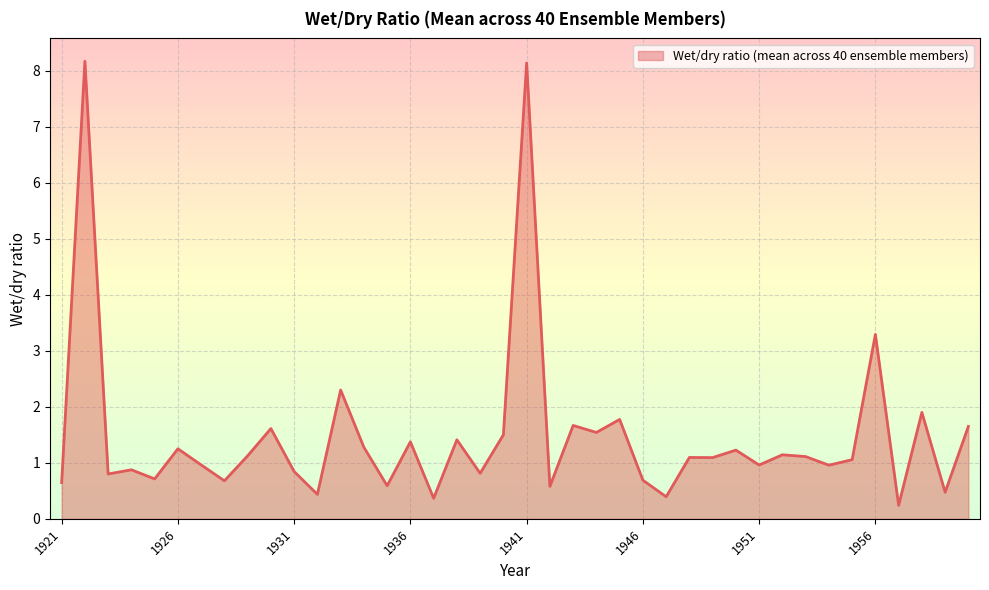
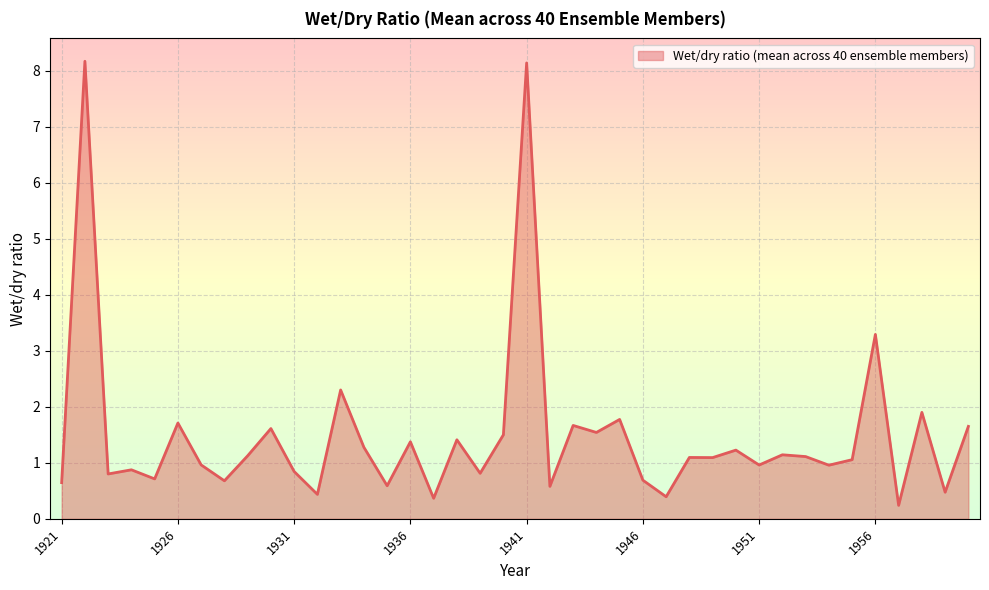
1926: 1.3 -> 1.7
